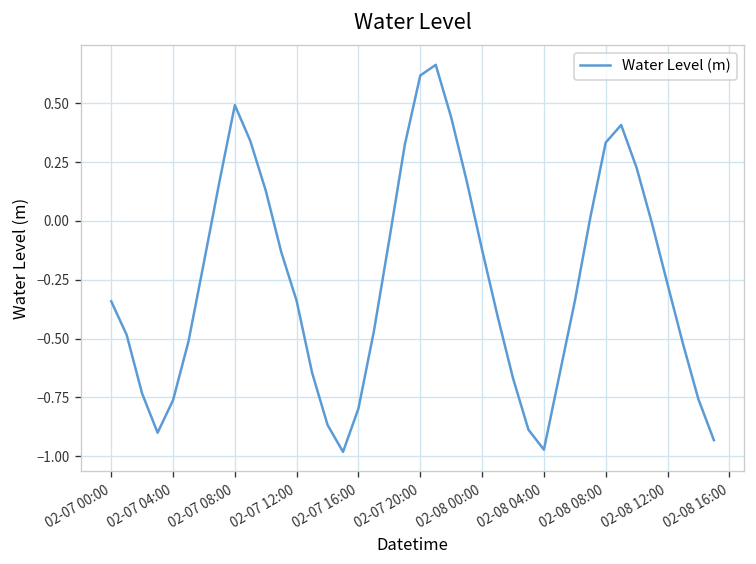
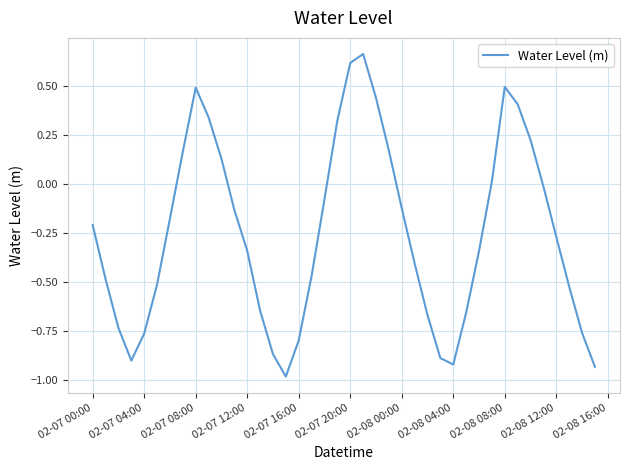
02-07 00:00: -0.34 -> -0.21
02-08 04:00: -0.97 -> -0.92
02-08 08:00: 0.33 -> 0.50
